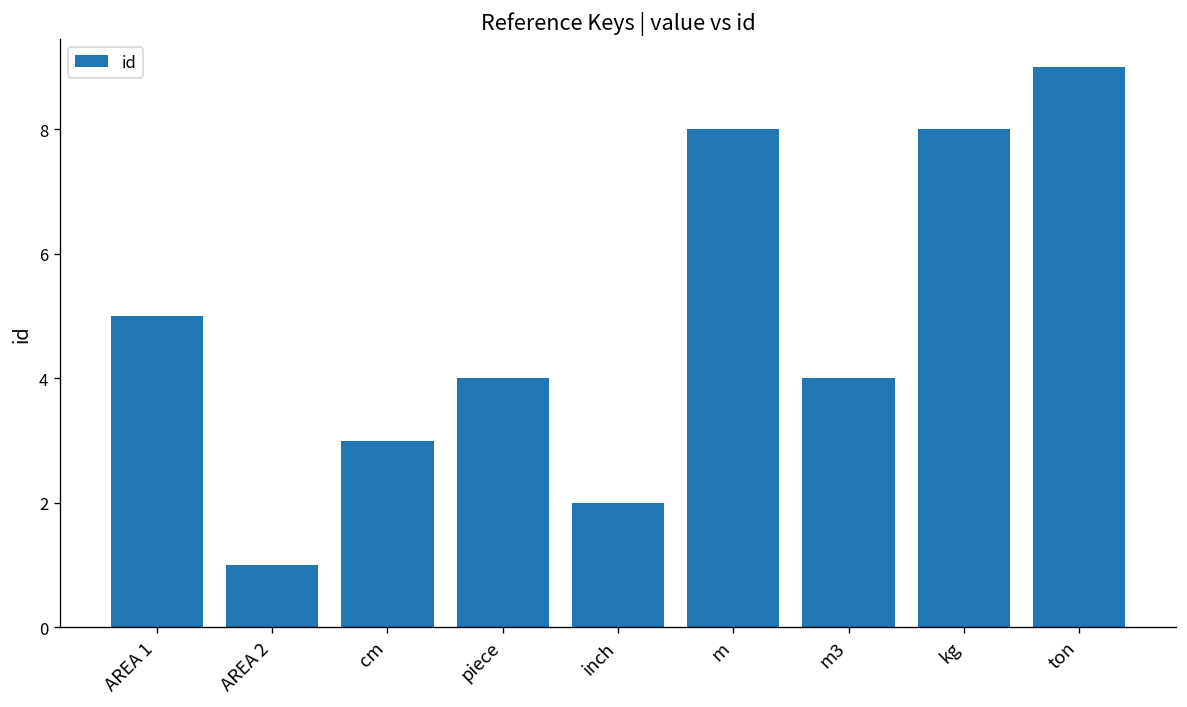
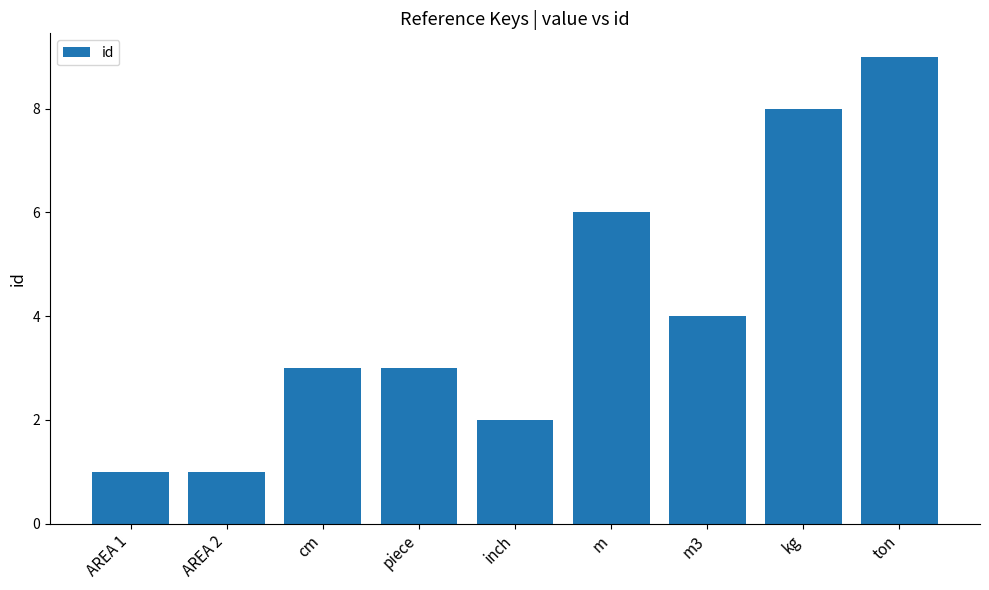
AREA 1: 5 -> 1
piece: 4 -> 3
m: 8 -> 6
